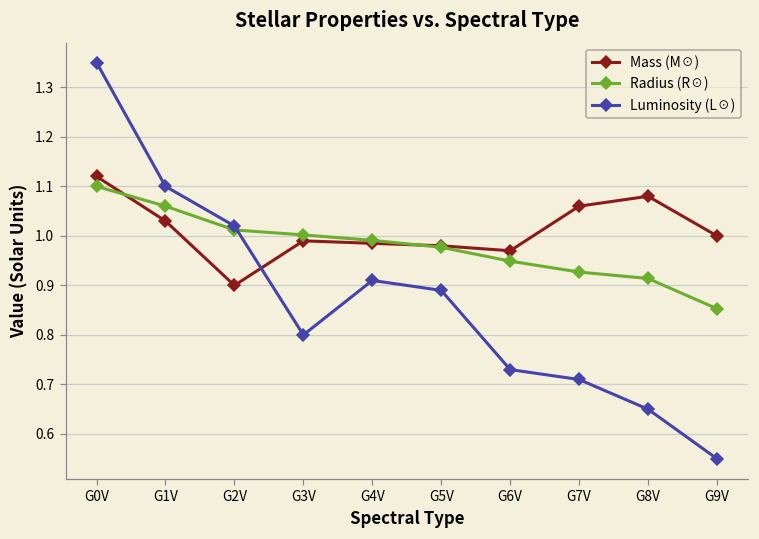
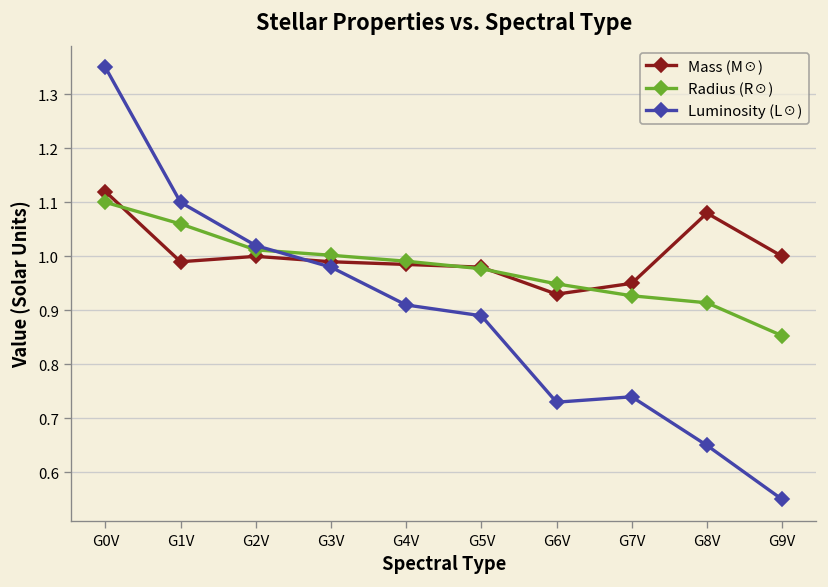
Mass (M☉), G1V: 1.03 -> 0.99
Mass (M☉), G2V: 0.9 -> 1.0
Luminosity (L☉), G3V: 0.80 -> 0.98
Mass (M☉), G6V: 0.97 -> 0.93
Mass (M☉), G7V: 1.06 -> 0.95
Luminosity (L☉), G7V: 0.71 -> 0.74
